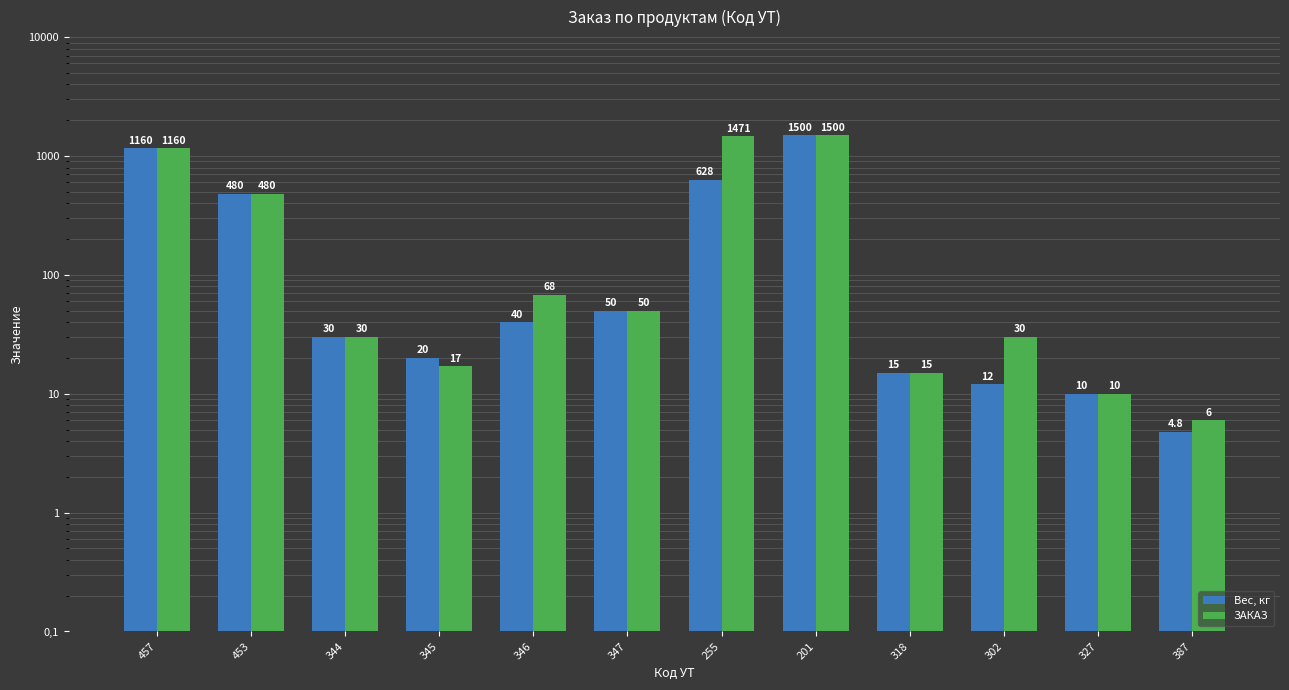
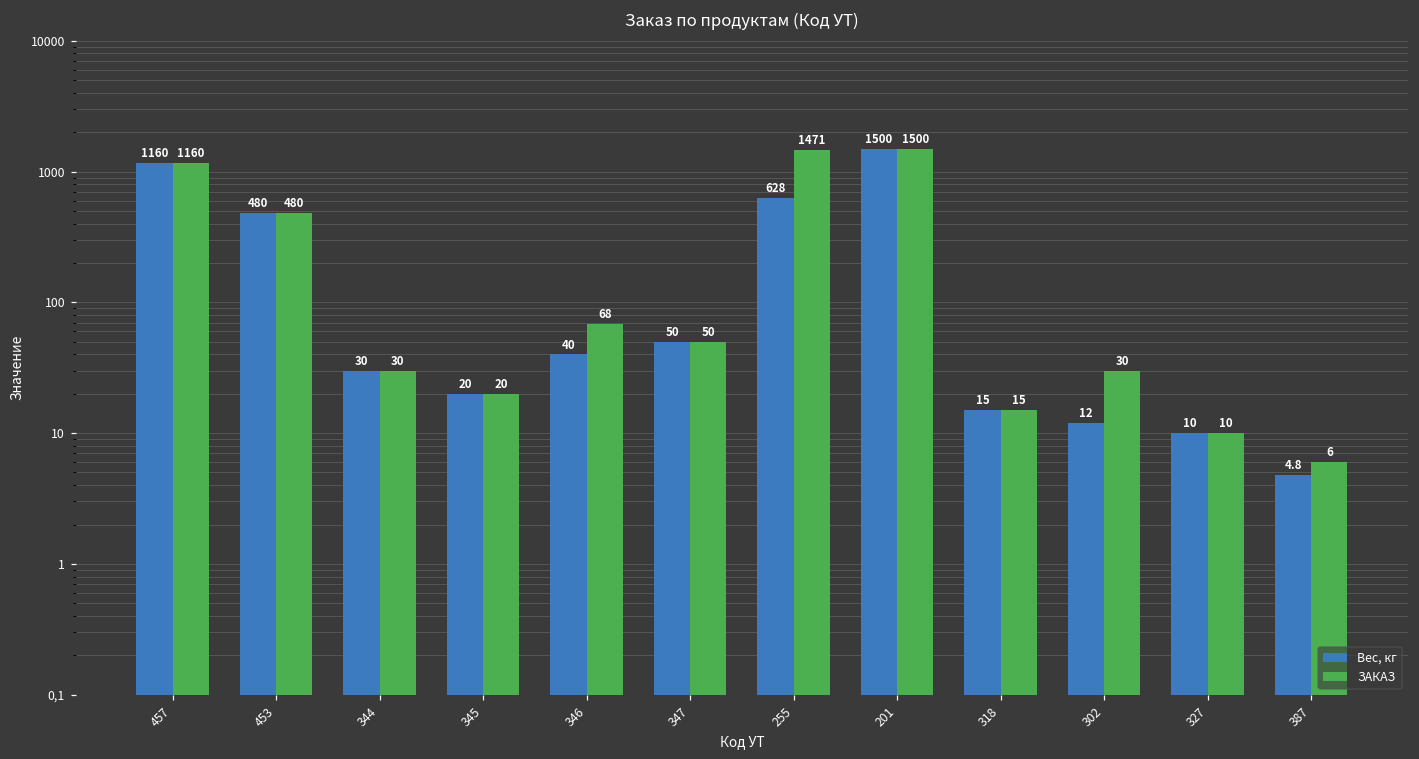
ЗАКАЗ, 345: 17 -> 20
